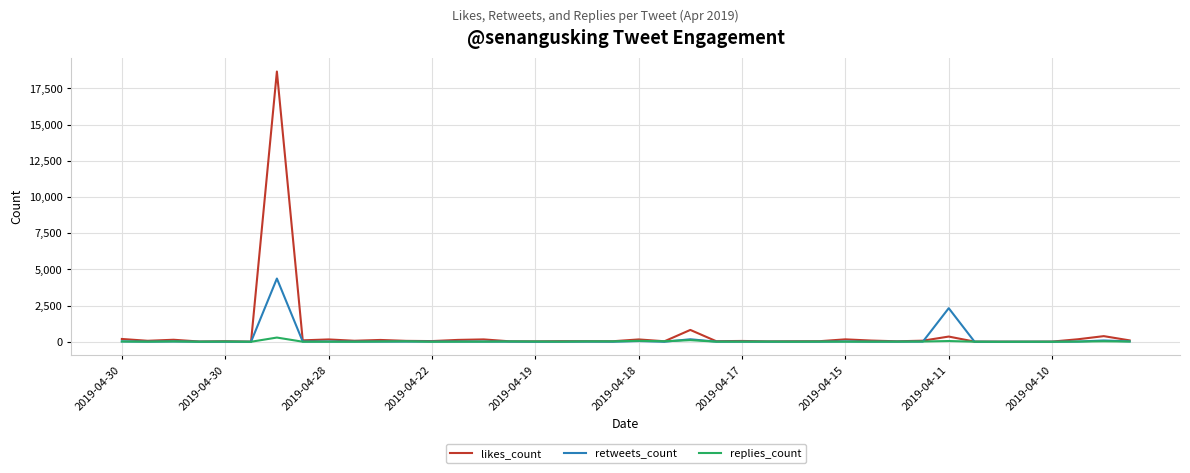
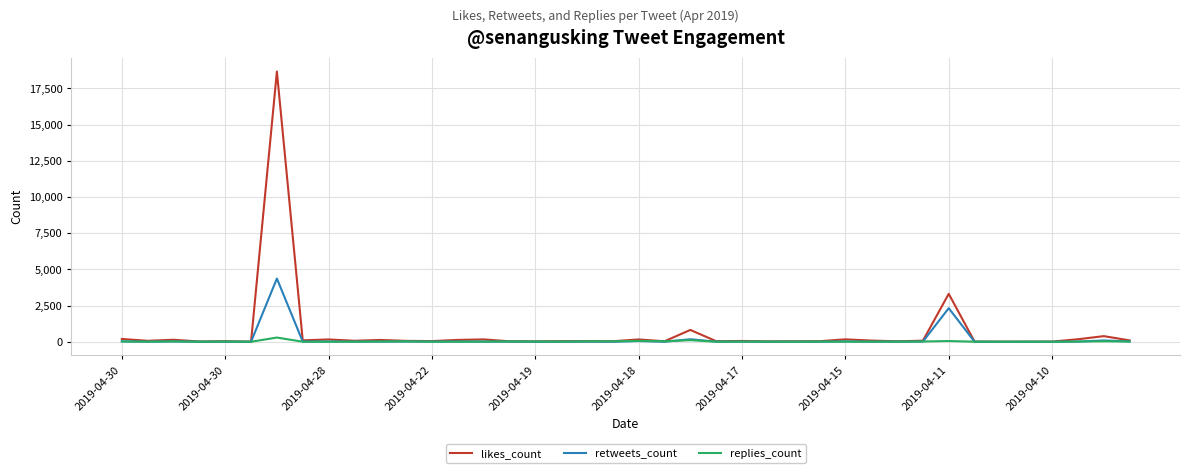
likes_count, 2019-04-11: 400 -> 3,300
